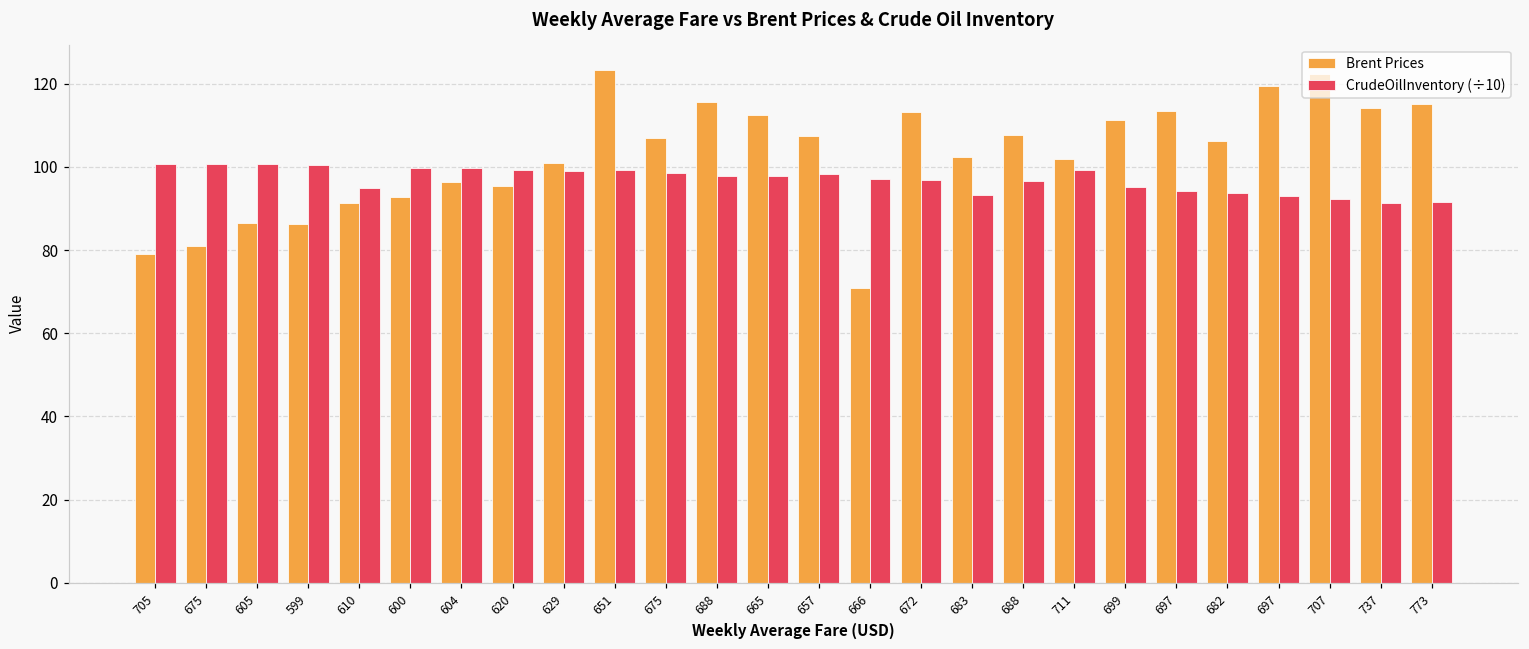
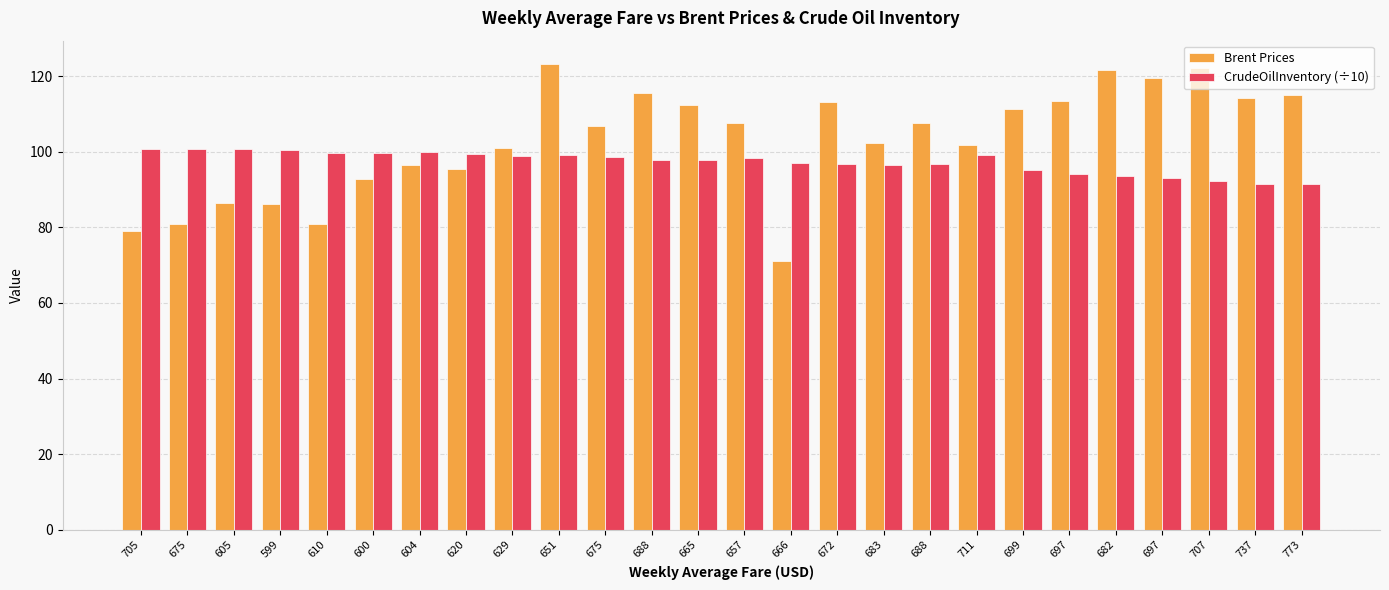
Brent Prices, 610: 91 -> 81
CrudeOilInventory (÷10), 610: 95 -> 100
CrudeOilInventory (÷10), 683: 93 -> 97
Brent Prices, 682: 106 -> 122
